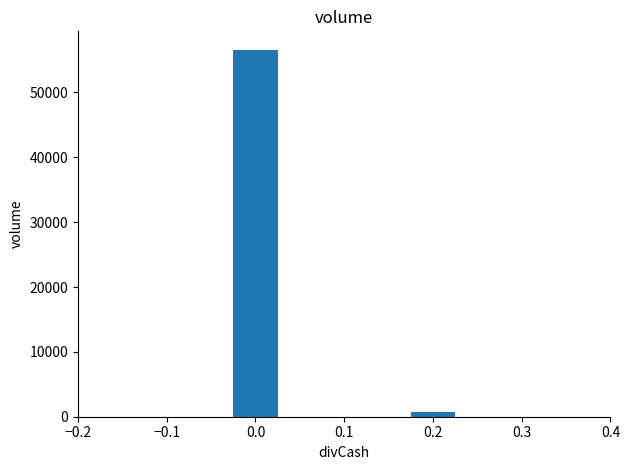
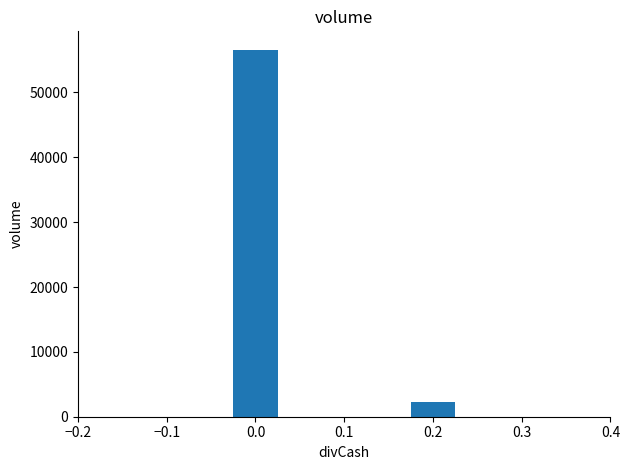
0.2: 1000 -> 2000
